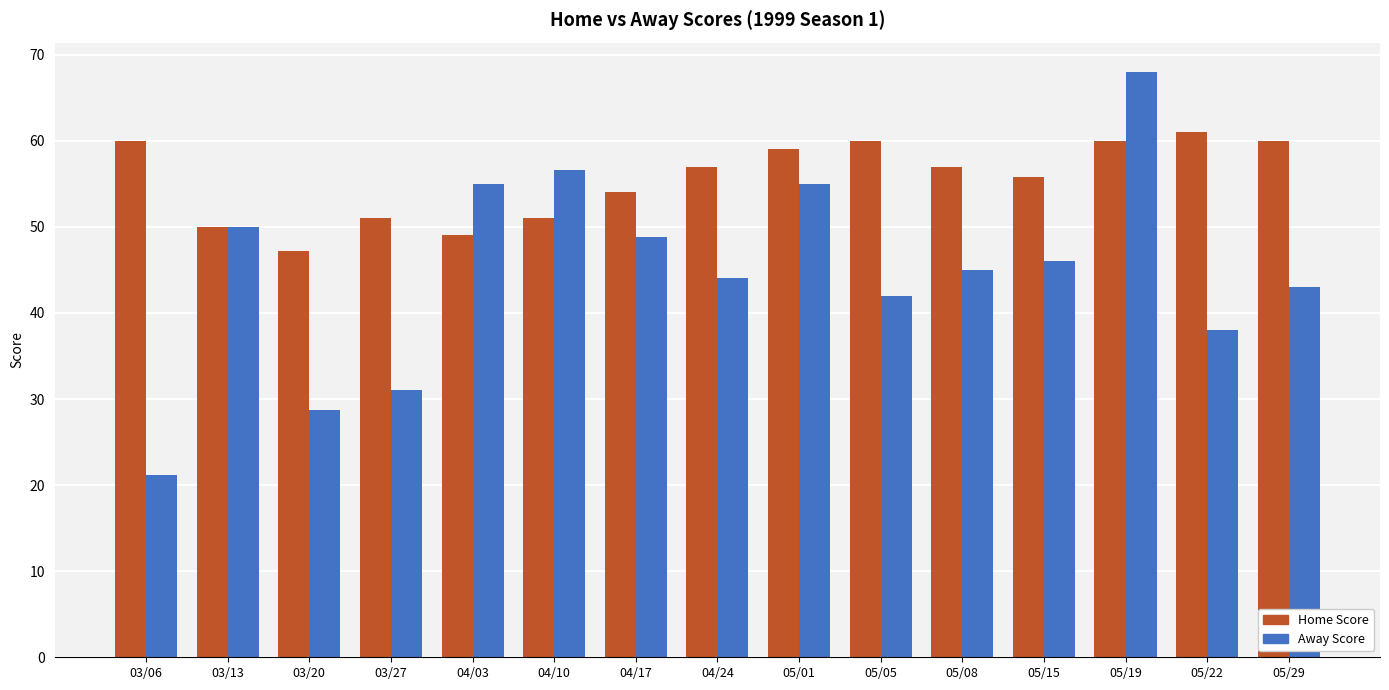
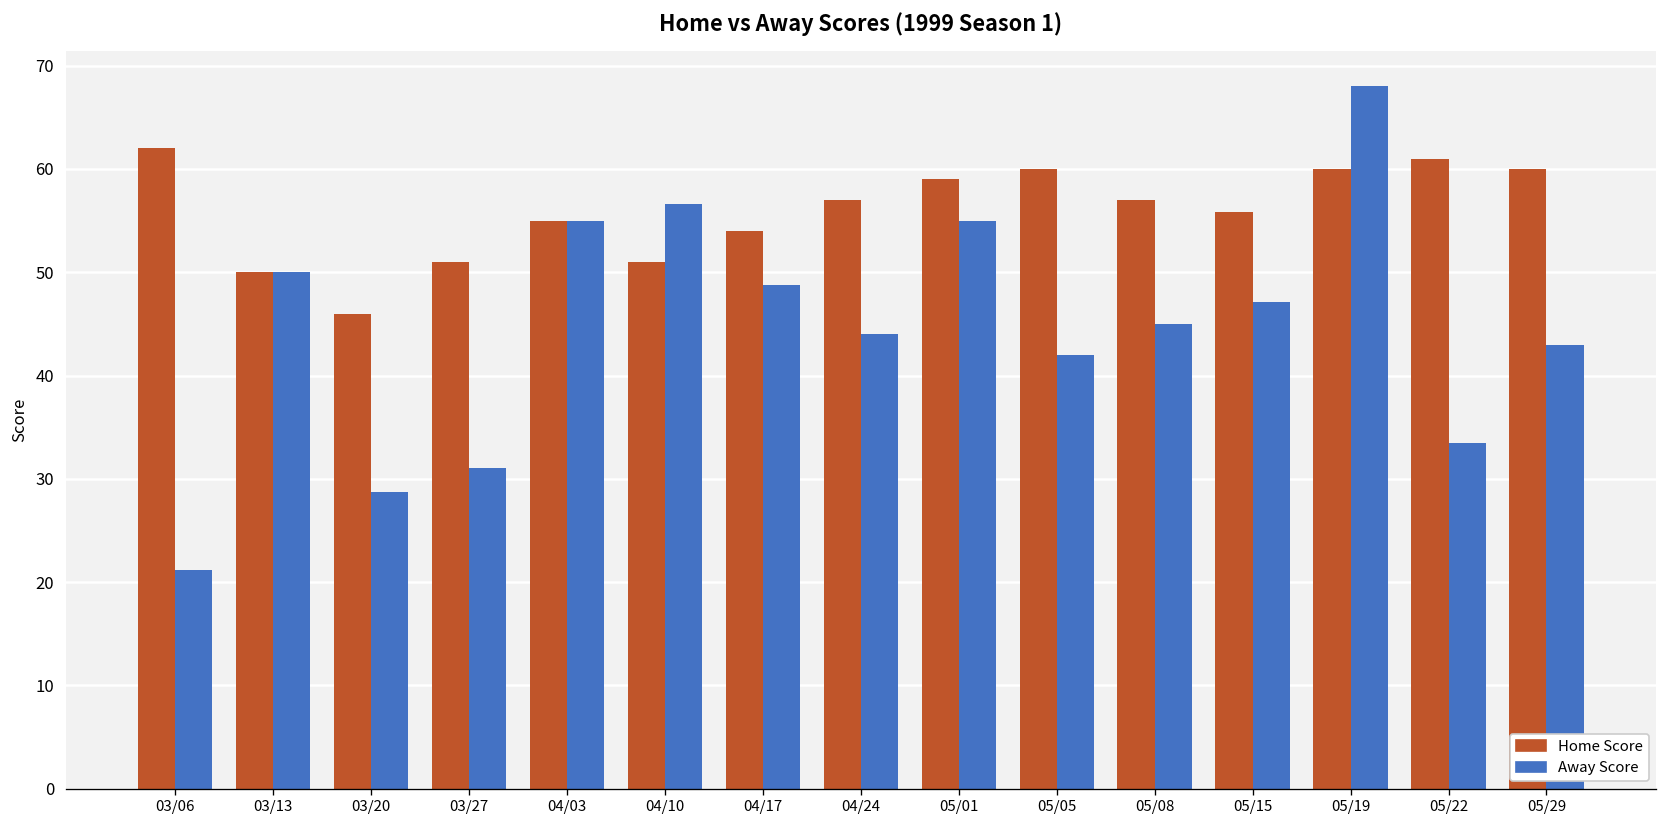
Home Score, 03/06: 60 -> 62
Home Score, 03/20: 47 -> 46
Home Score, 04/03: 49 -> 55
Away Score, 05/15: 46 -> 47
Away Score, 05/22: 38 -> 34
